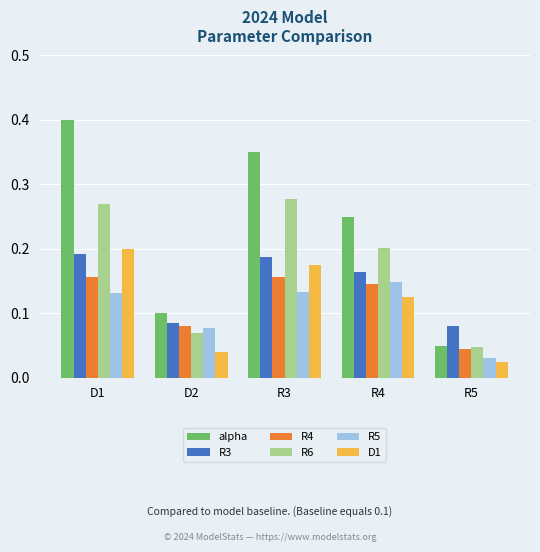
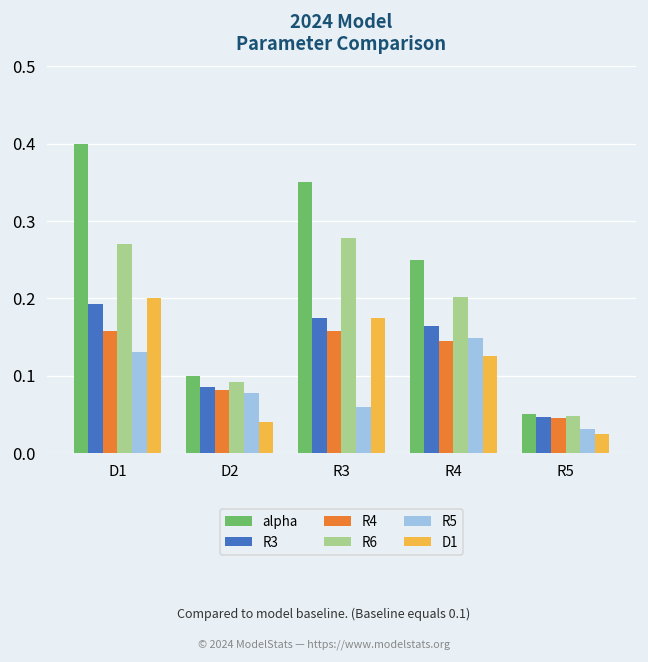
R6, D2: 0.07 -> 0.09
R3, R3: 0.19 -> 0.17
R5, R3: 0.13 -> 0.06
R3, R5: 0.08 -> 0.05
